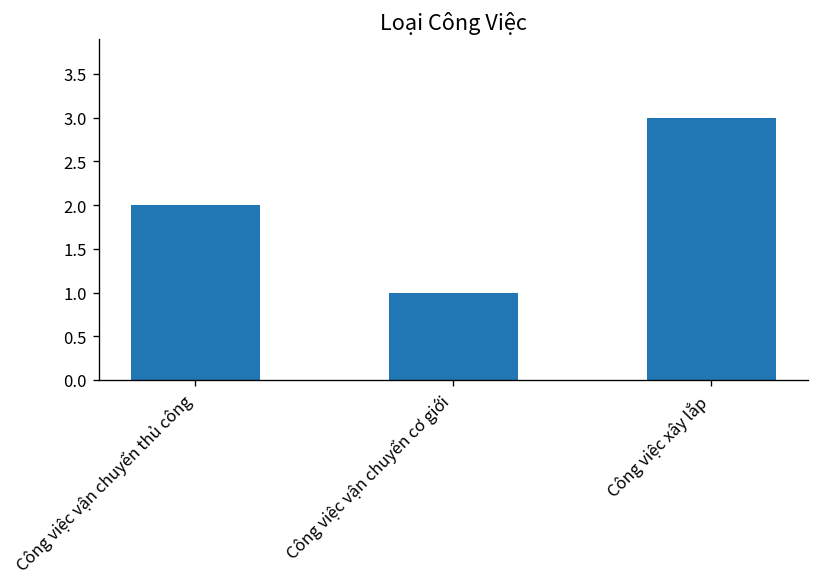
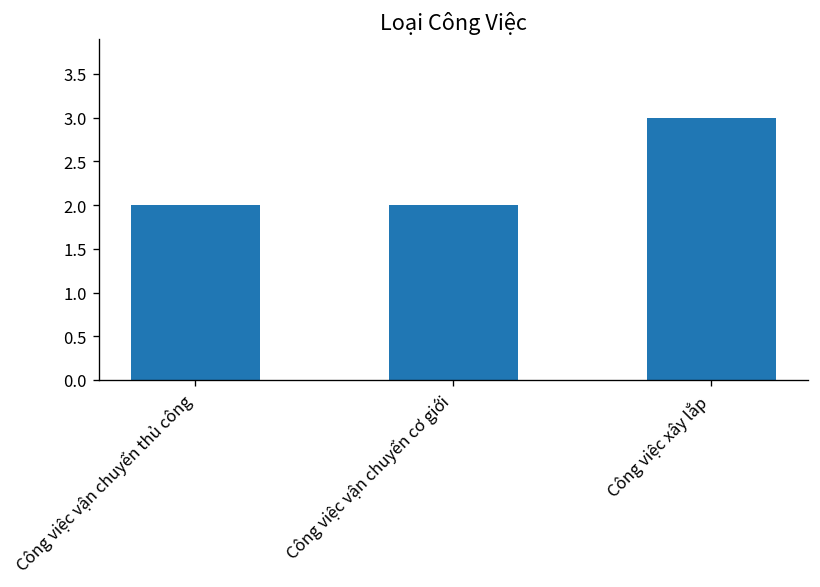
Công việc vận chuyển cơ giới: 1 -> 2
